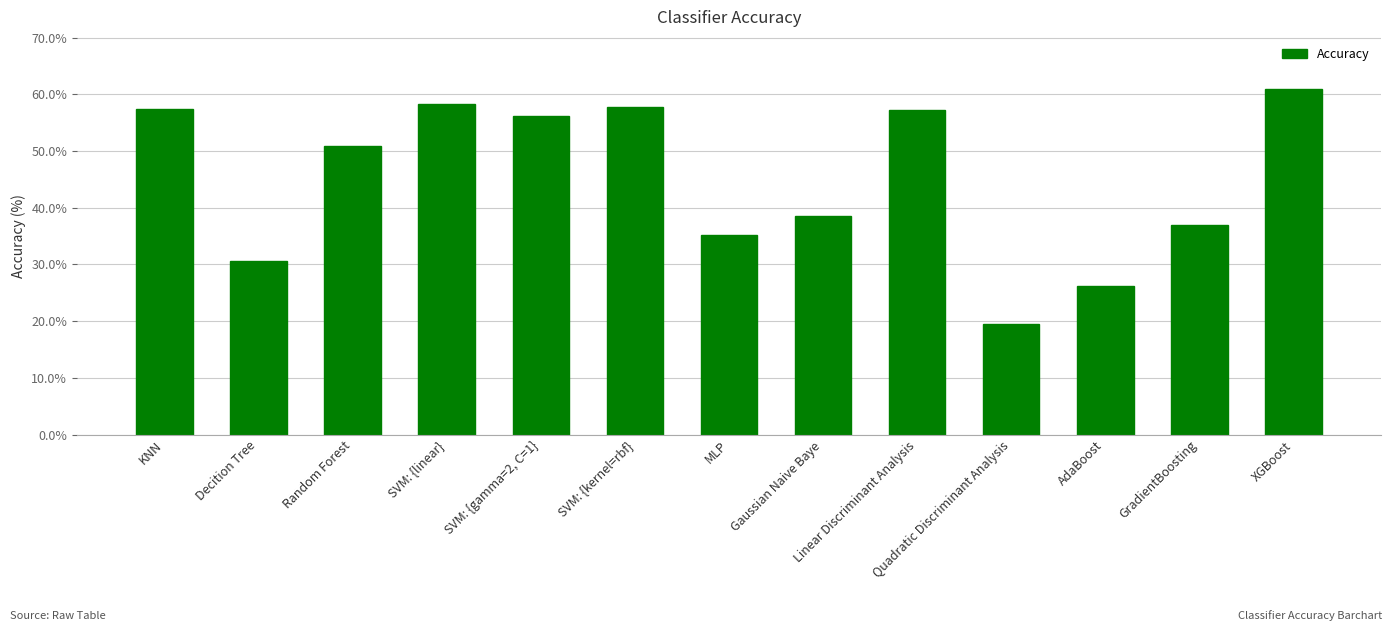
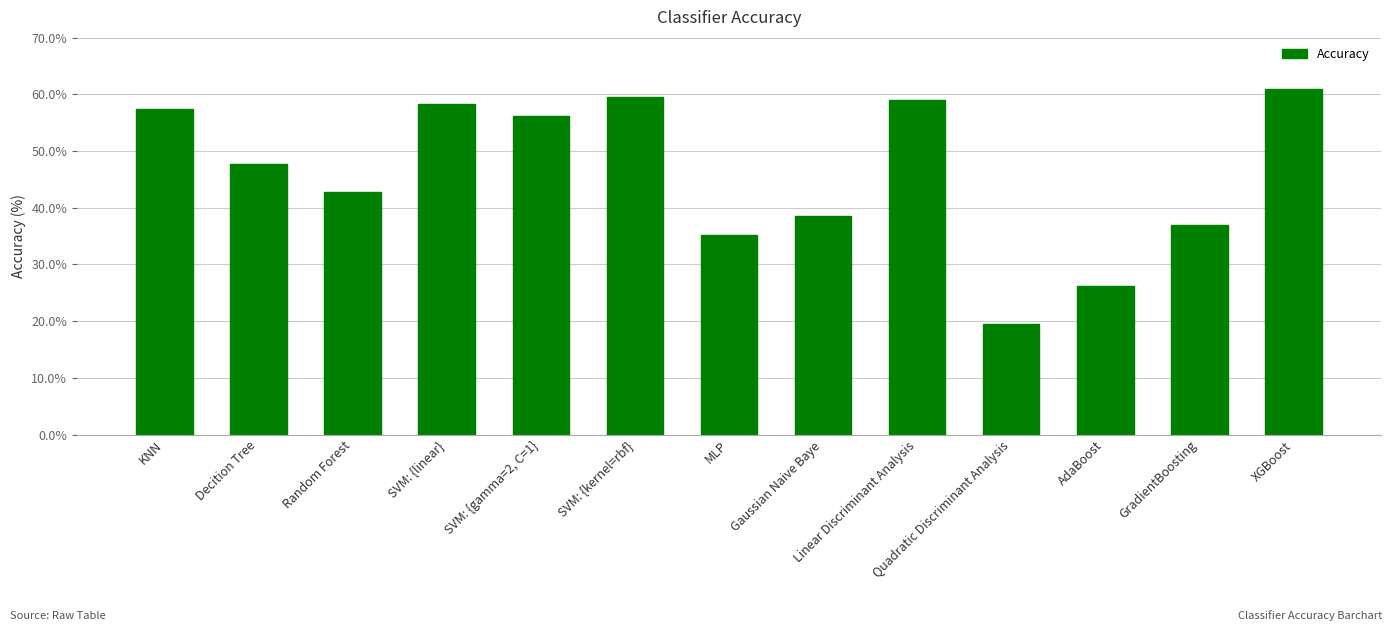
Decition Tree: 31% -> 48%
Random Forest: 51% -> 43%
SVM: {kernel=rbf}: 58% -> 59%
Linear Discriminant Analysis: 57% -> 59%
